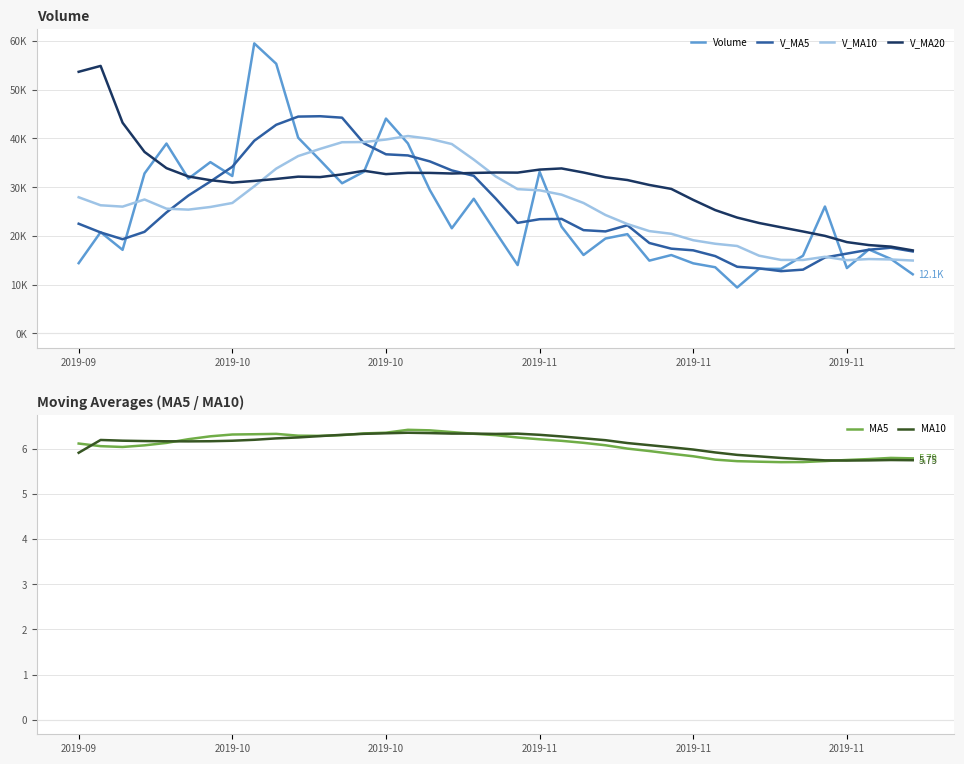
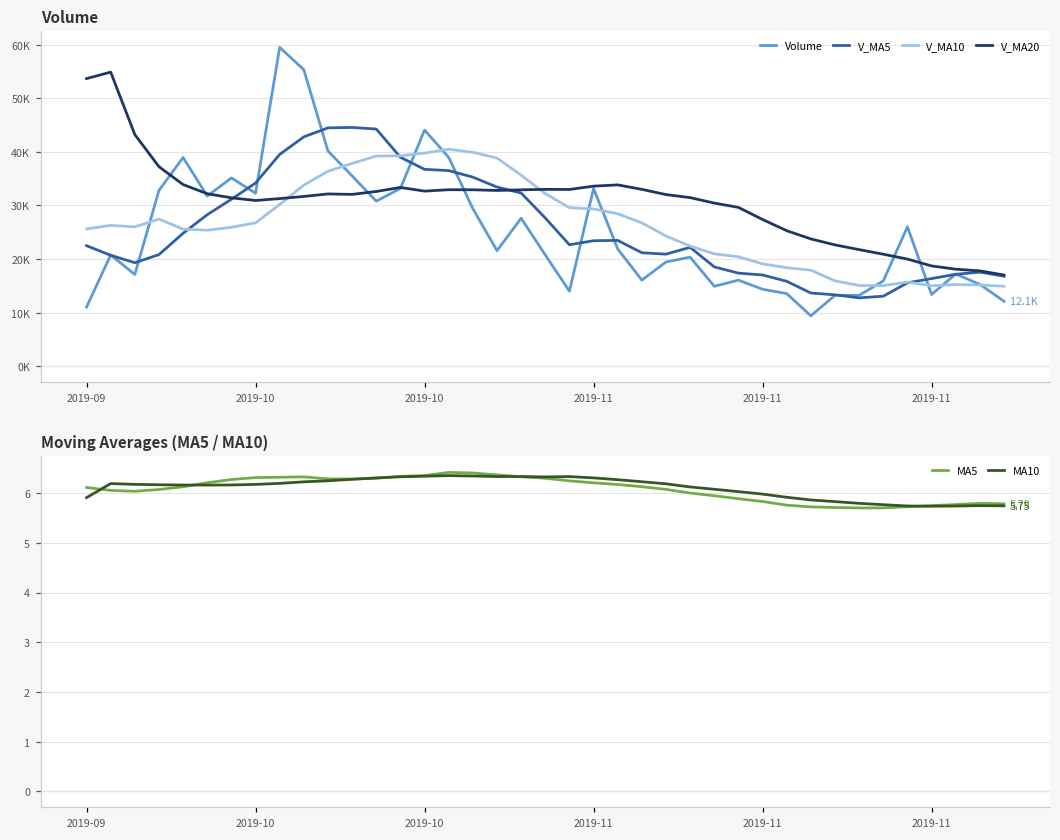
Volume, Volume, 2019-09: 14000 -> 11000
Volume, V_MA10, 2019-09: 28000 -> 26000
